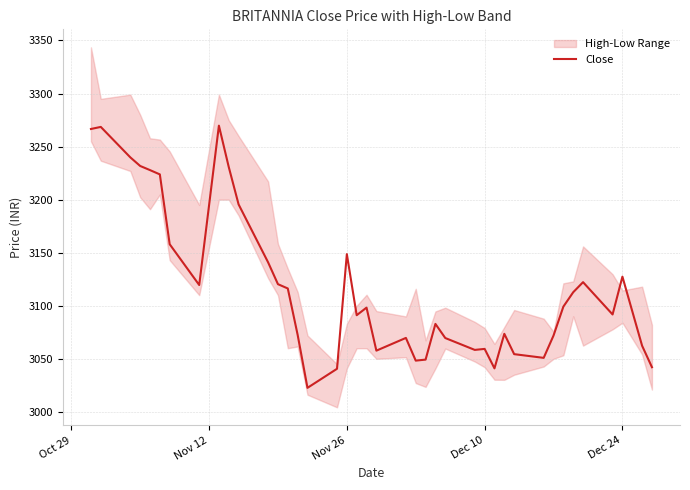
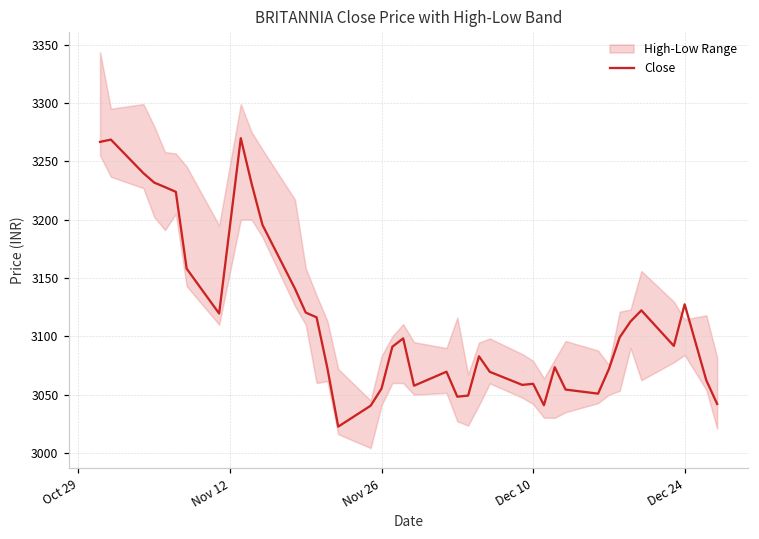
Close, Nov 26: 3149 -> 3055
